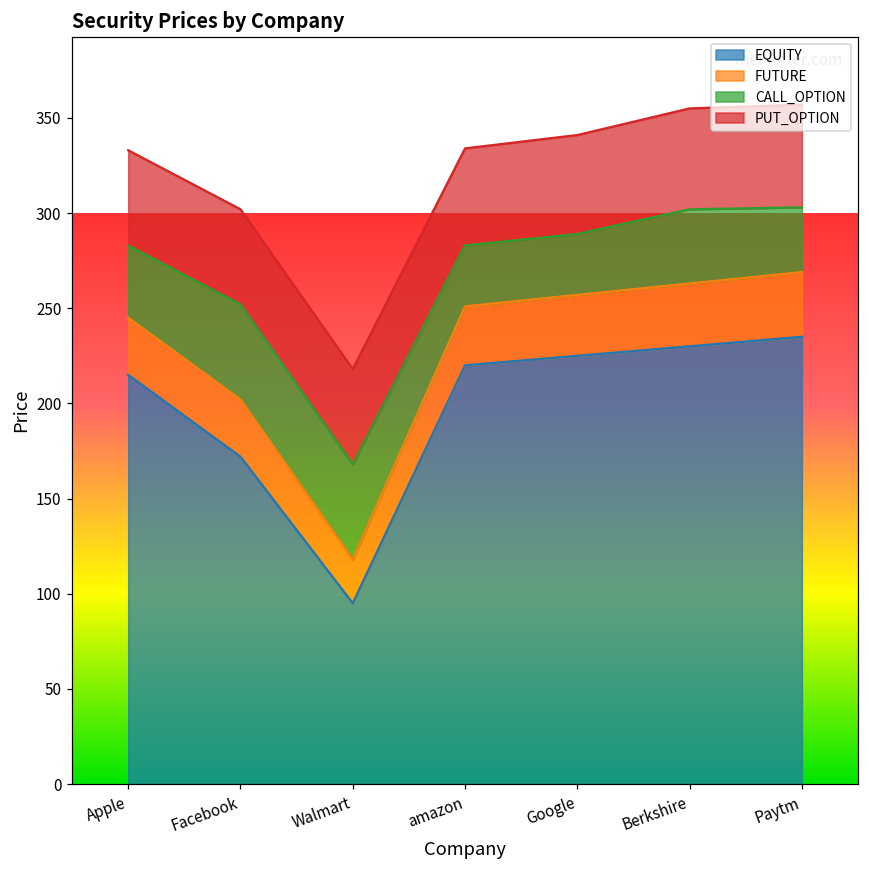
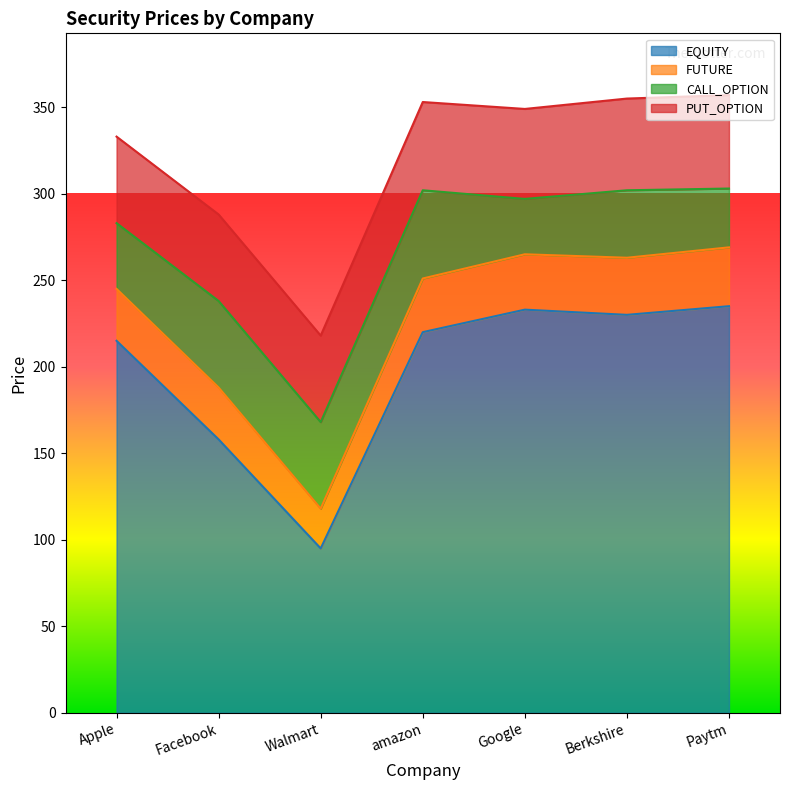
EQUITY, Facebook: 172 -> 158
CALL_OPTION, amazon: 32 -> 51
EQUITY, Google: 225 -> 233
